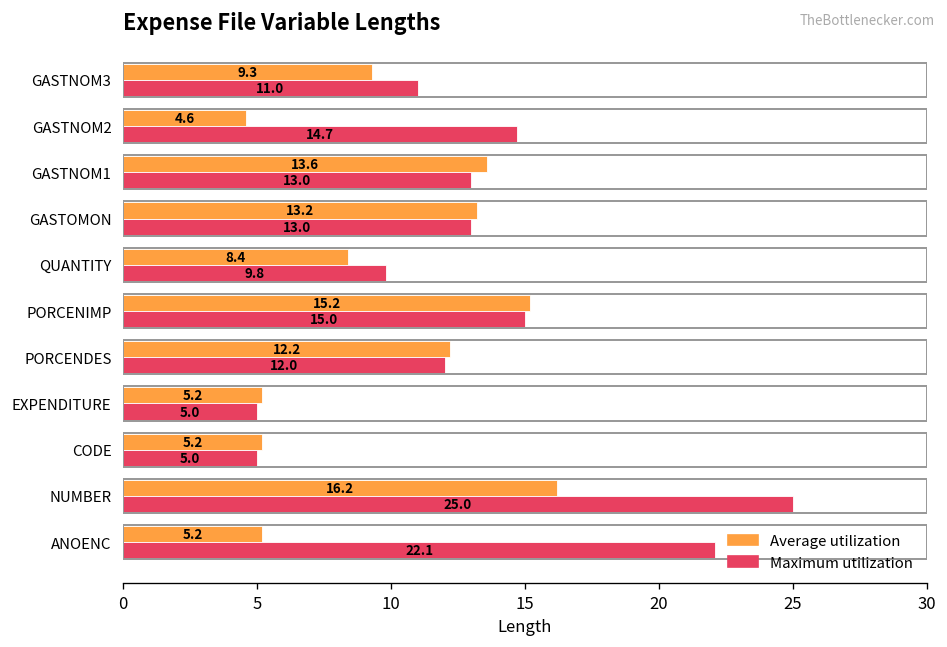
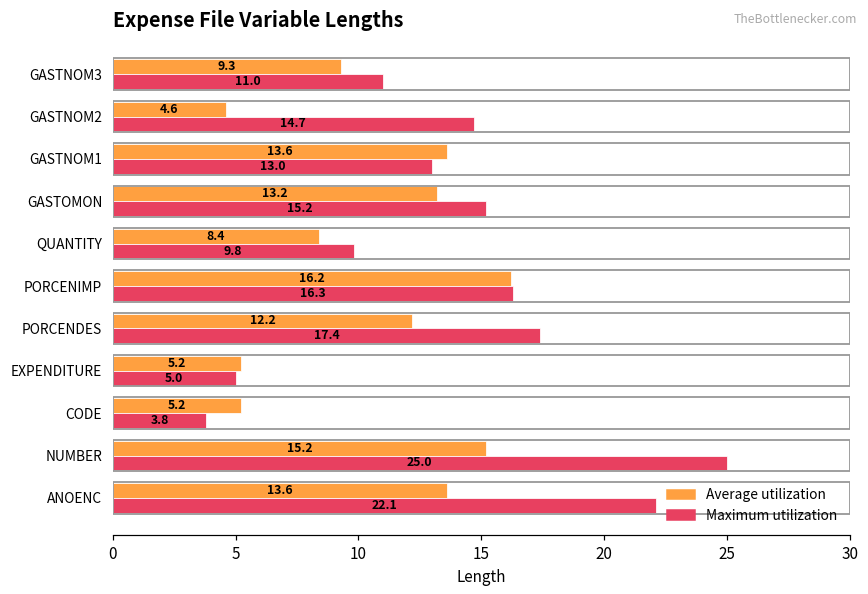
Maximum utilization, GASTOMON: 13.0 -> 15.2
Average utilization, PORCENIMP: 15.2 -> 16.2
Maximum utilization, PORCENIMP: 15.0 -> 16.3
Maximum utilization, PORCENDES: 12.0 -> 17.4
Maximum utilization, CODE: 5.0 -> 3.8
Average utilization, NUMBER: 16.2 -> 15.2
Average utilization, ANOENC: 5.2 -> 13.6
